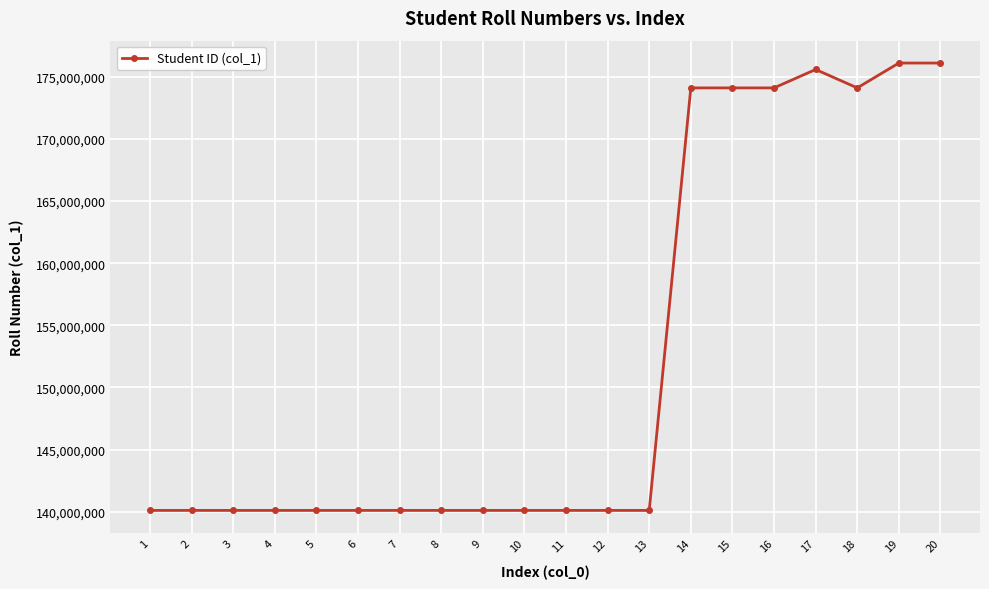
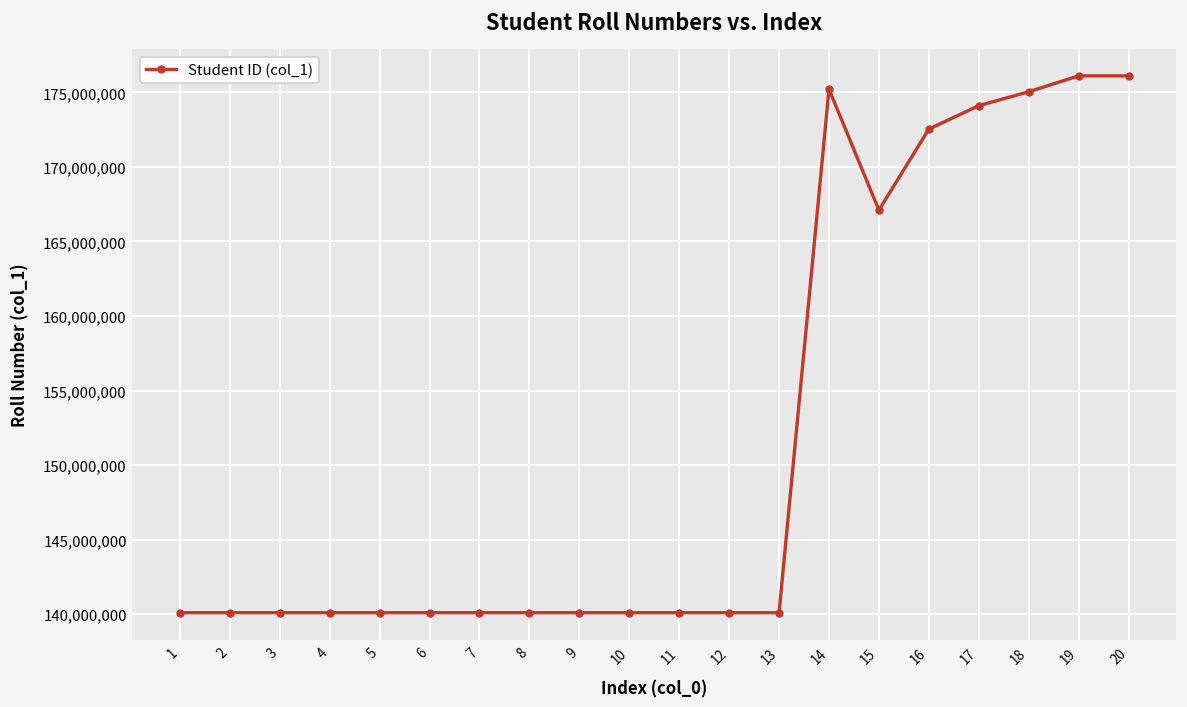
14: 174,100,000 -> 175,200,000
15: 174,100,000 -> 167,100,000
16: 174,100,000 -> 172,500,000
17: 175,600,000 -> 174,100,000
18: 174,100,000 -> 175,000,000
